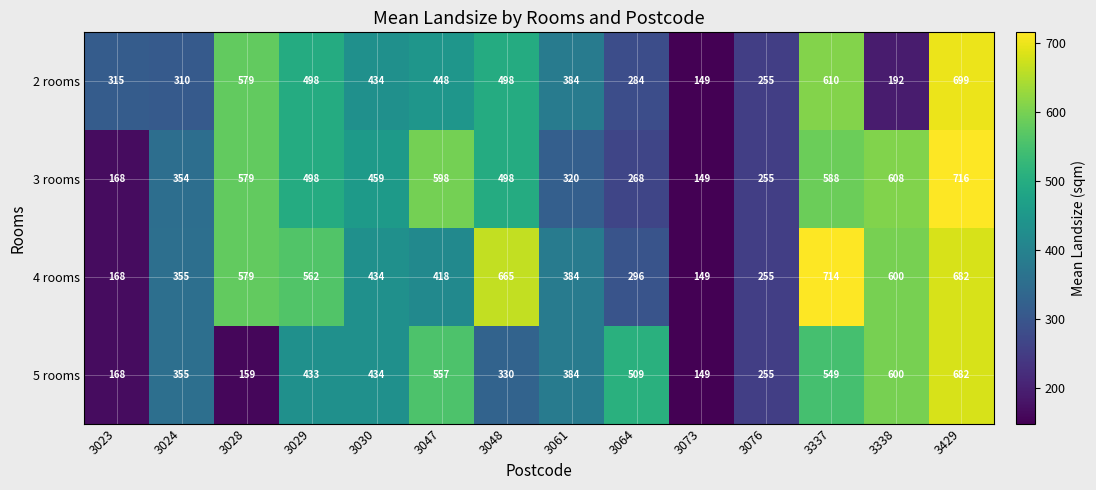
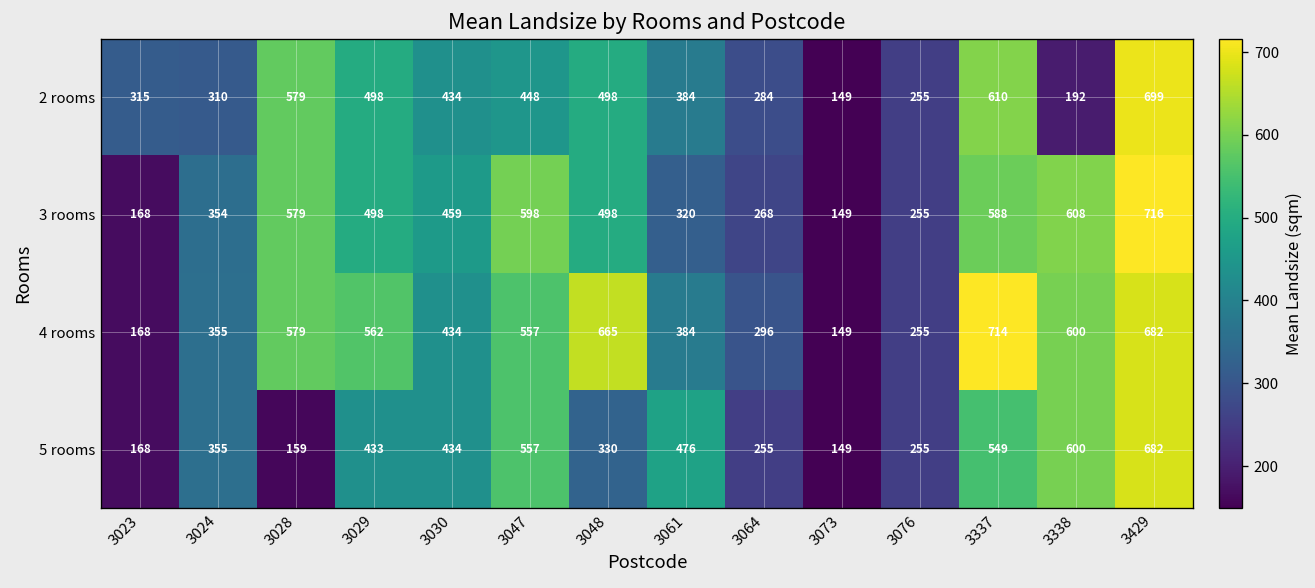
4 rooms, 3047: 418 -> 557
5 rooms, 3061: 384 -> 476
5 rooms, 3064: 509 -> 255
